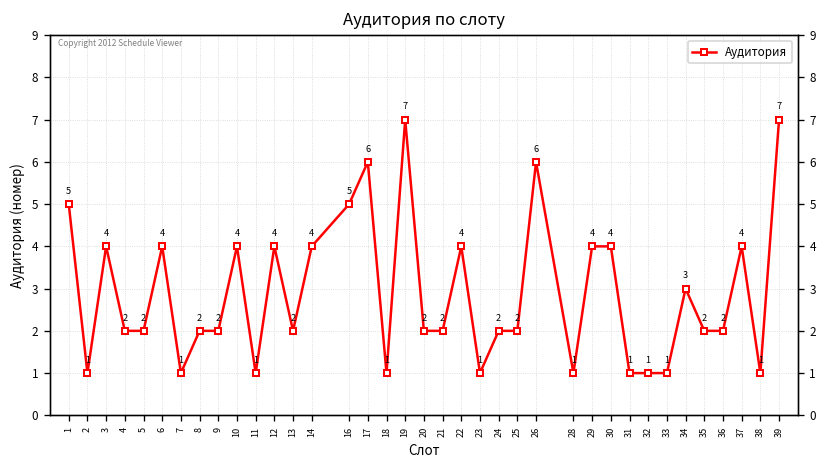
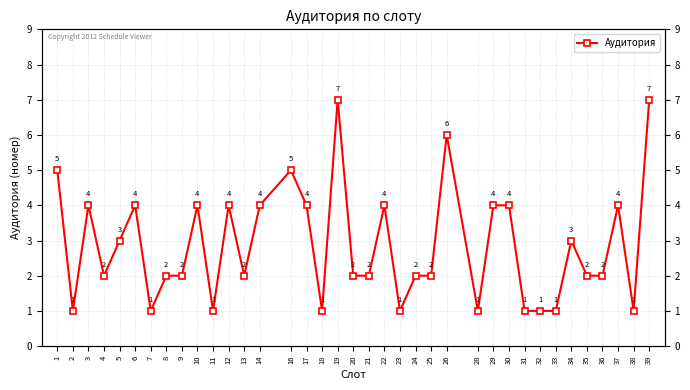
5: 2 -> 3
17: 6 -> 4
